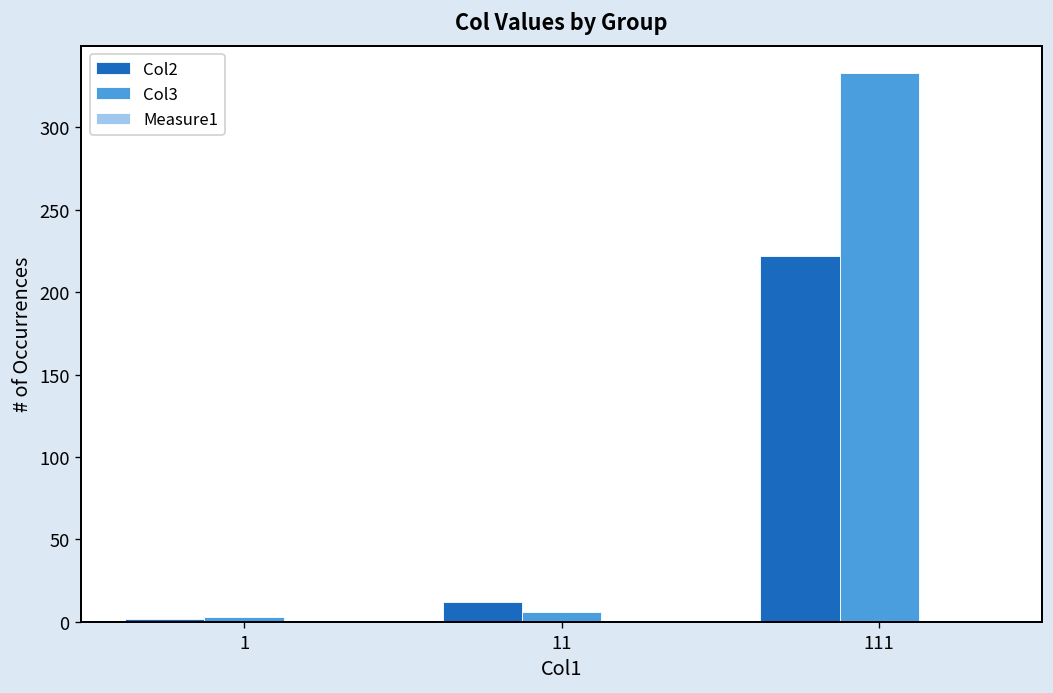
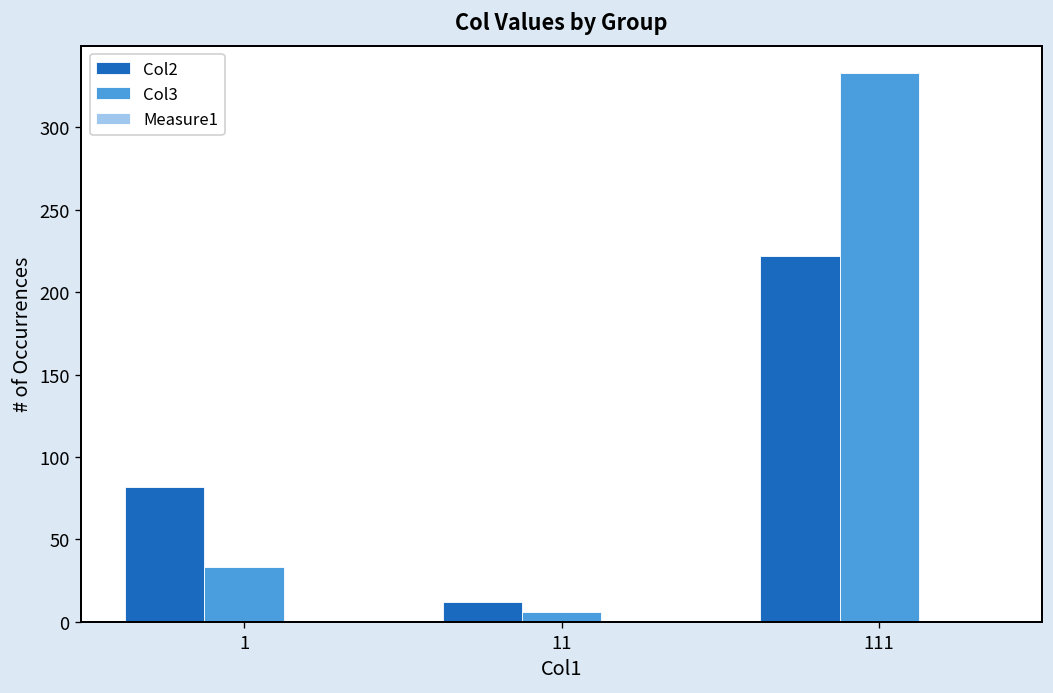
Col2, 1: 2 -> 82
Col3, 1: 3 -> 33
